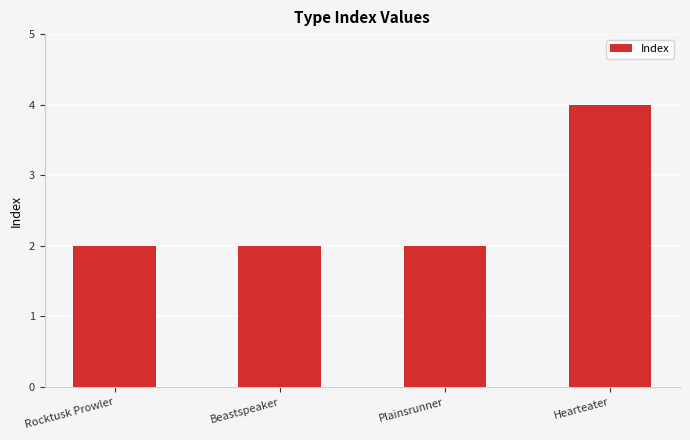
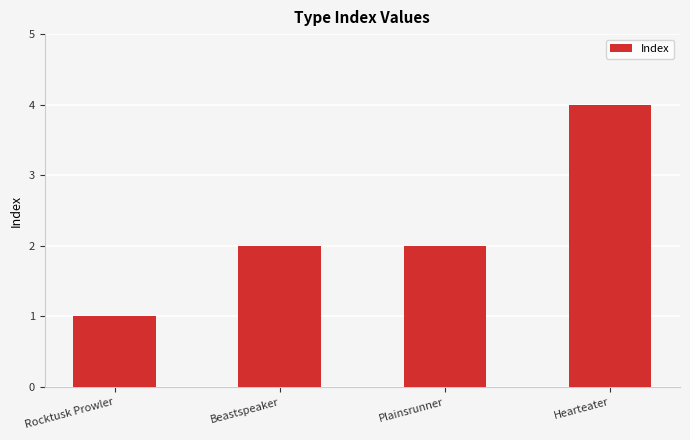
Rocktusk Prowler: 2 -> 1
